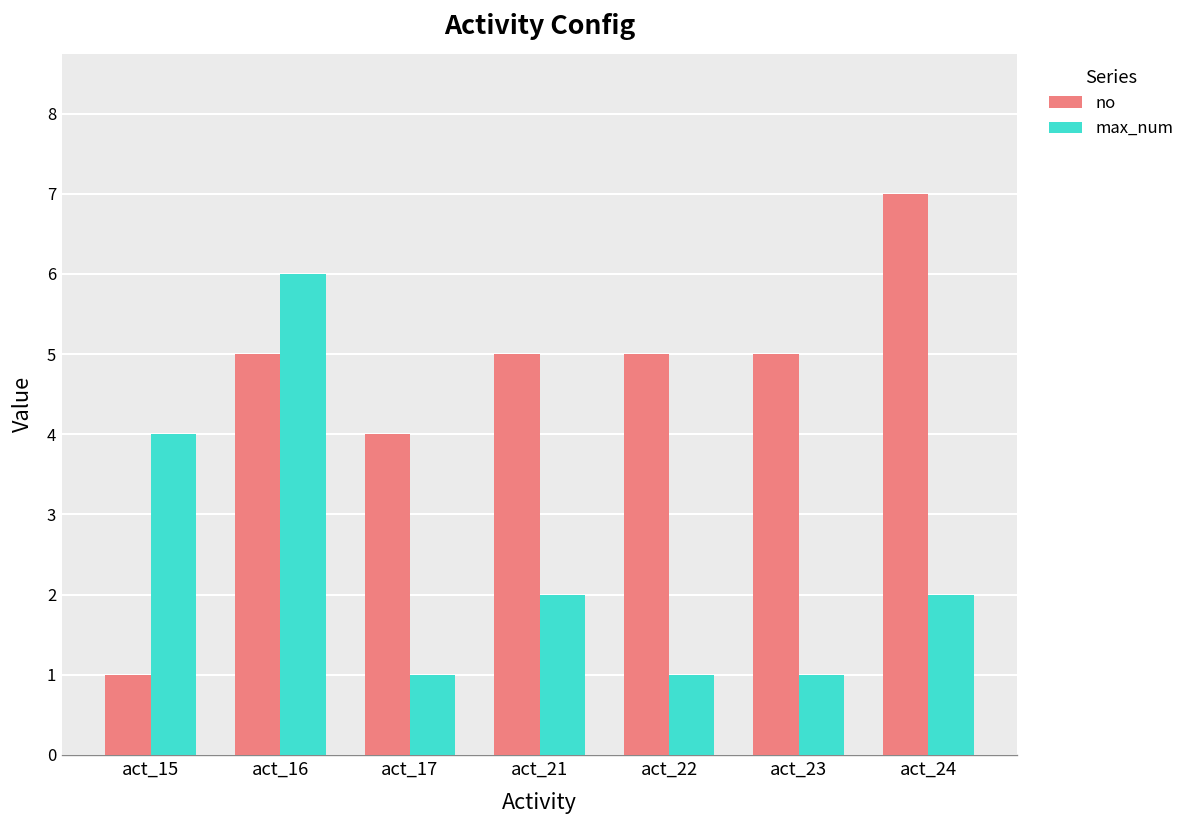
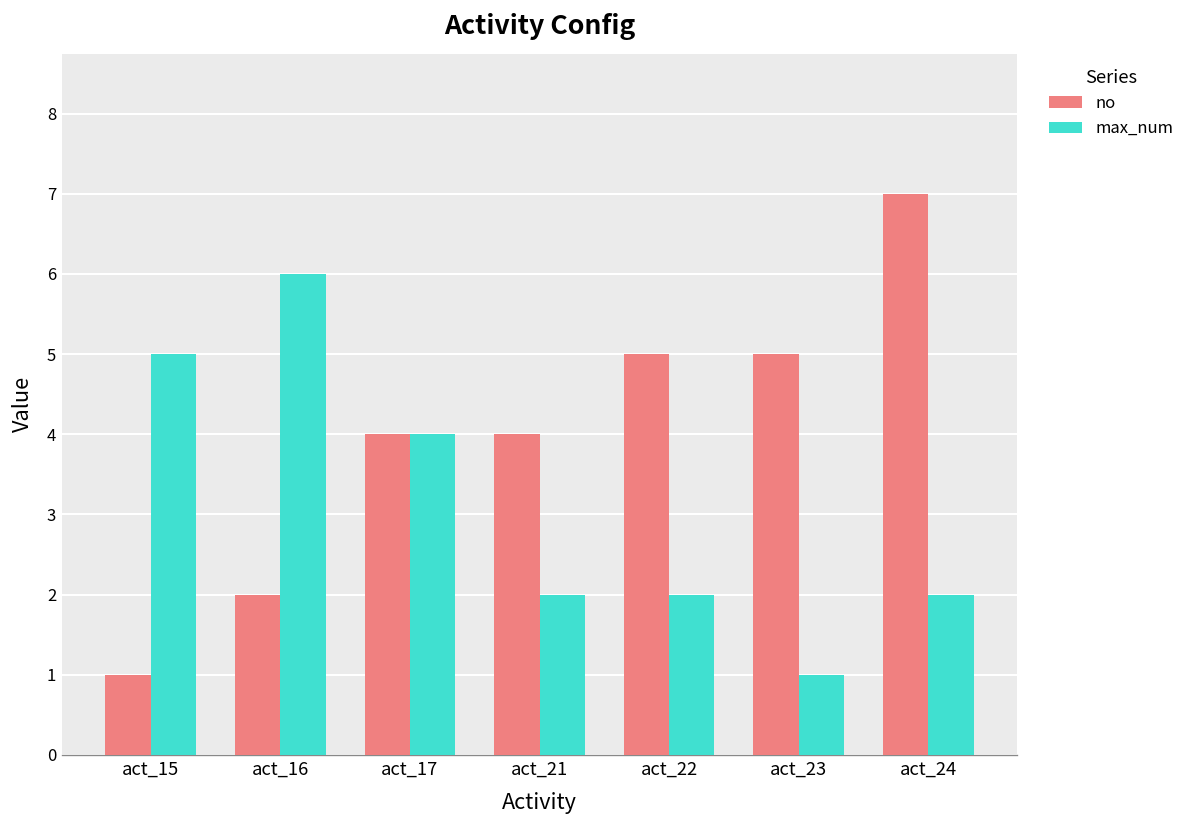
max_num, act_15: 4 -> 5
no, act_16: 5 -> 2
max_num, act_17: 1 -> 4
no, act_21: 5 -> 4
max_num, act_22: 1 -> 2
